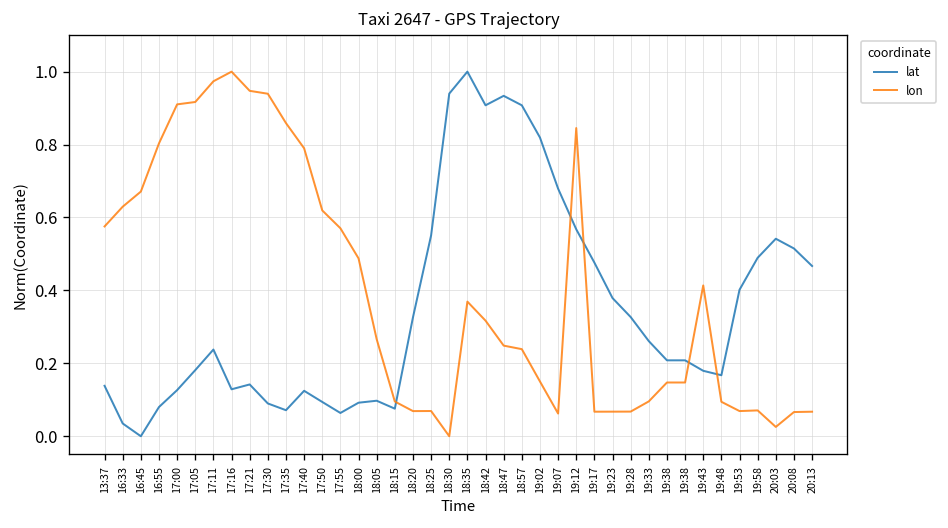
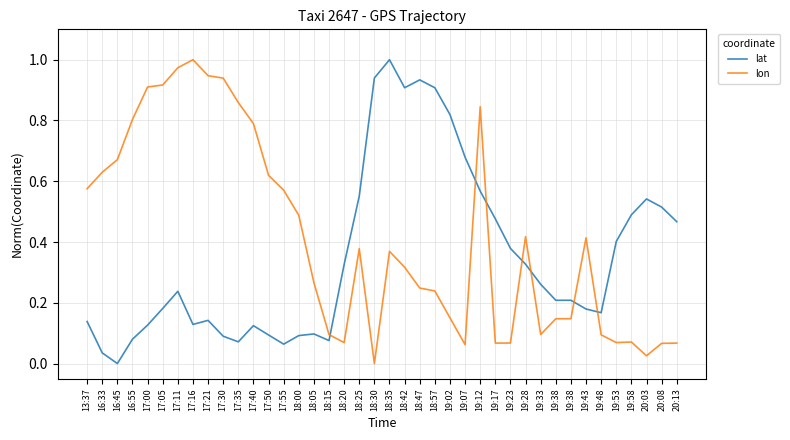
lon, 18:25: 0.07 -> 0.38
lon, 19:28: 0.07 -> 0.42
